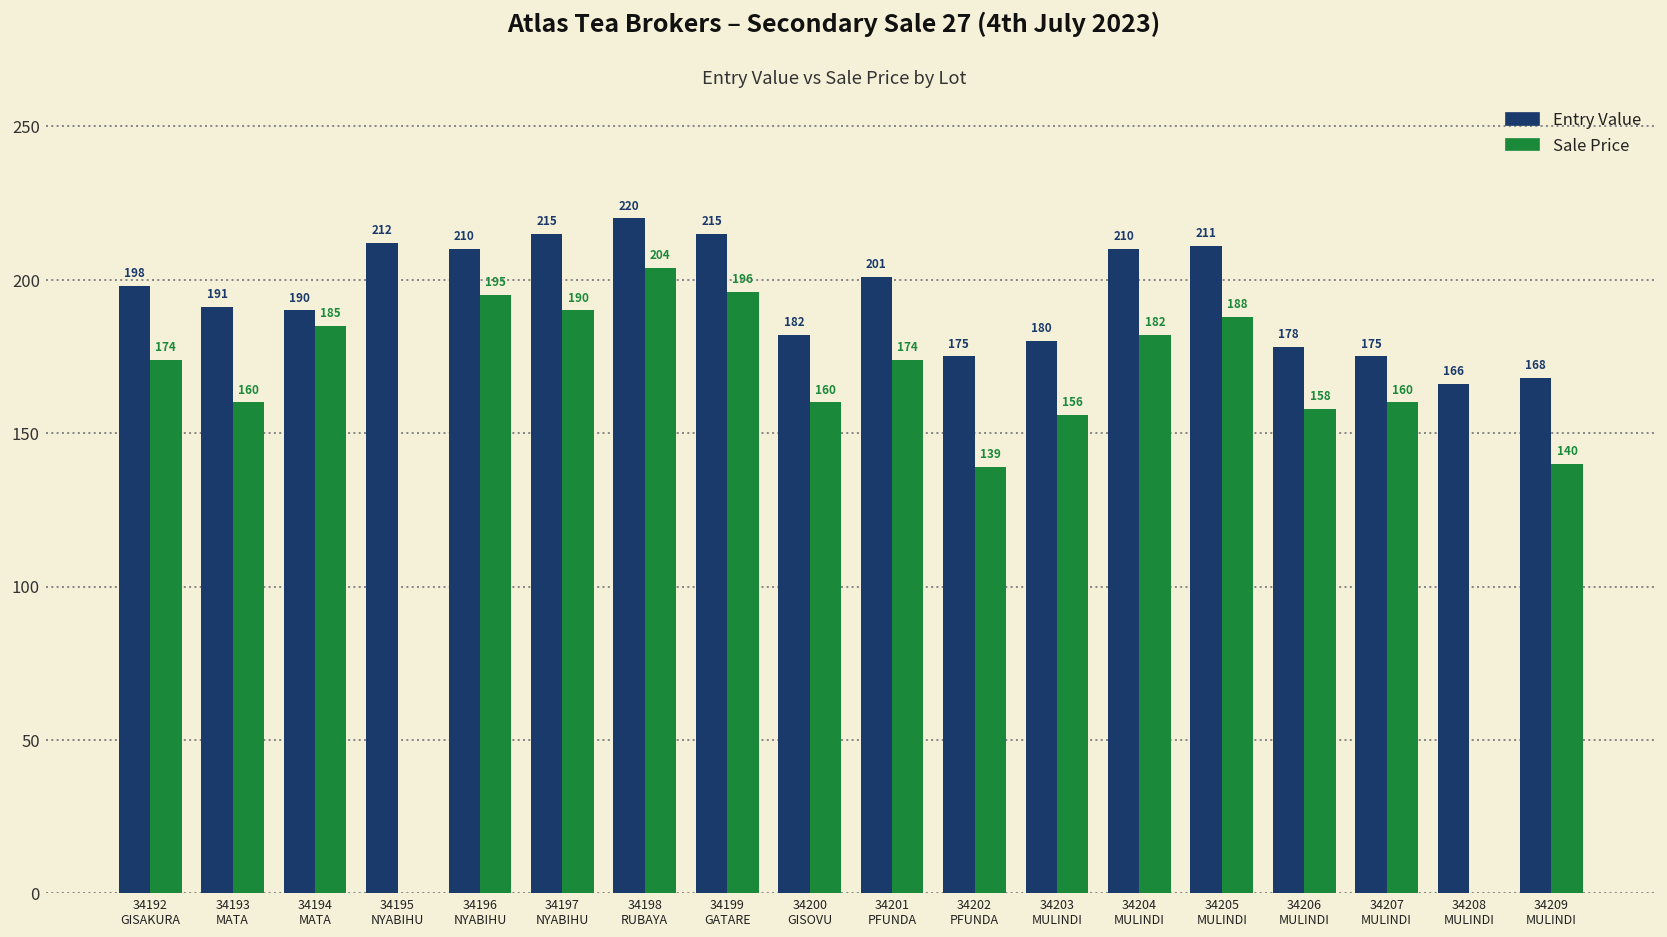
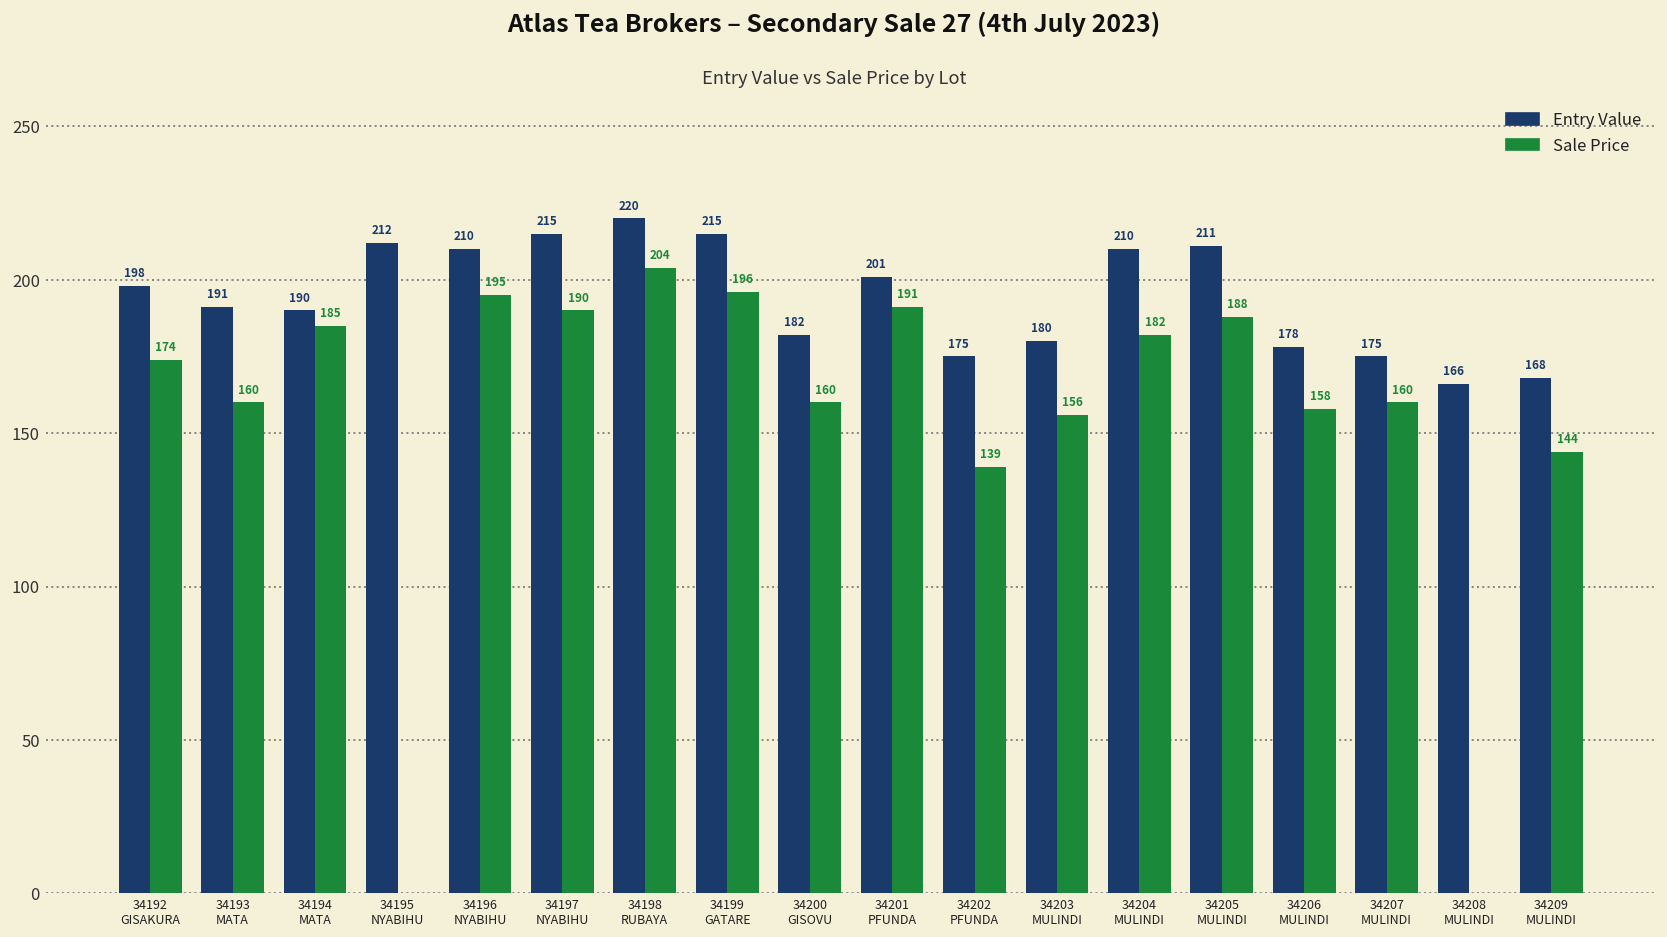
Sale Price, 34201 PFUNDA: 174 -> 191
Sale Price, 34209 MULINDI: 140 -> 144
